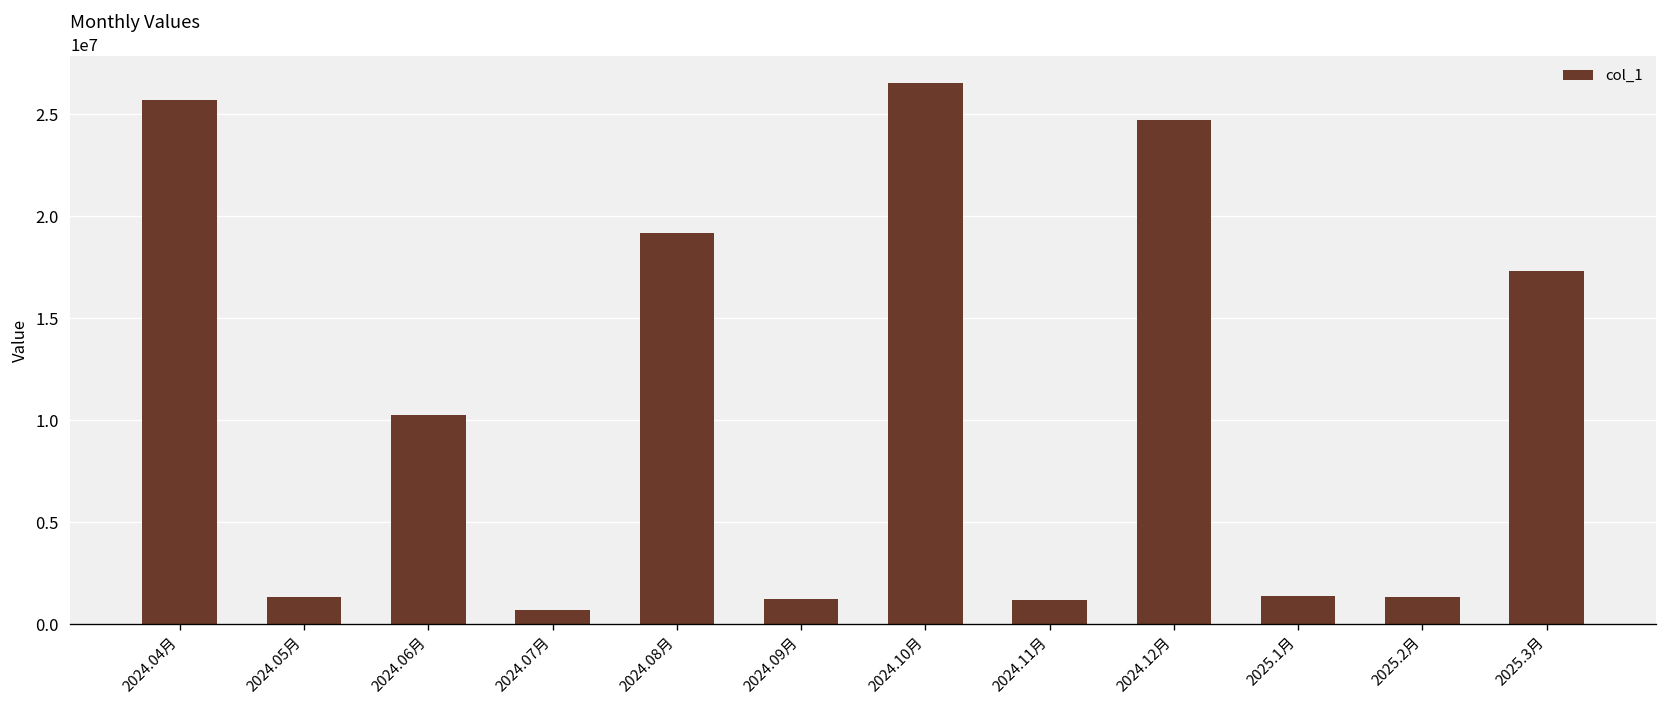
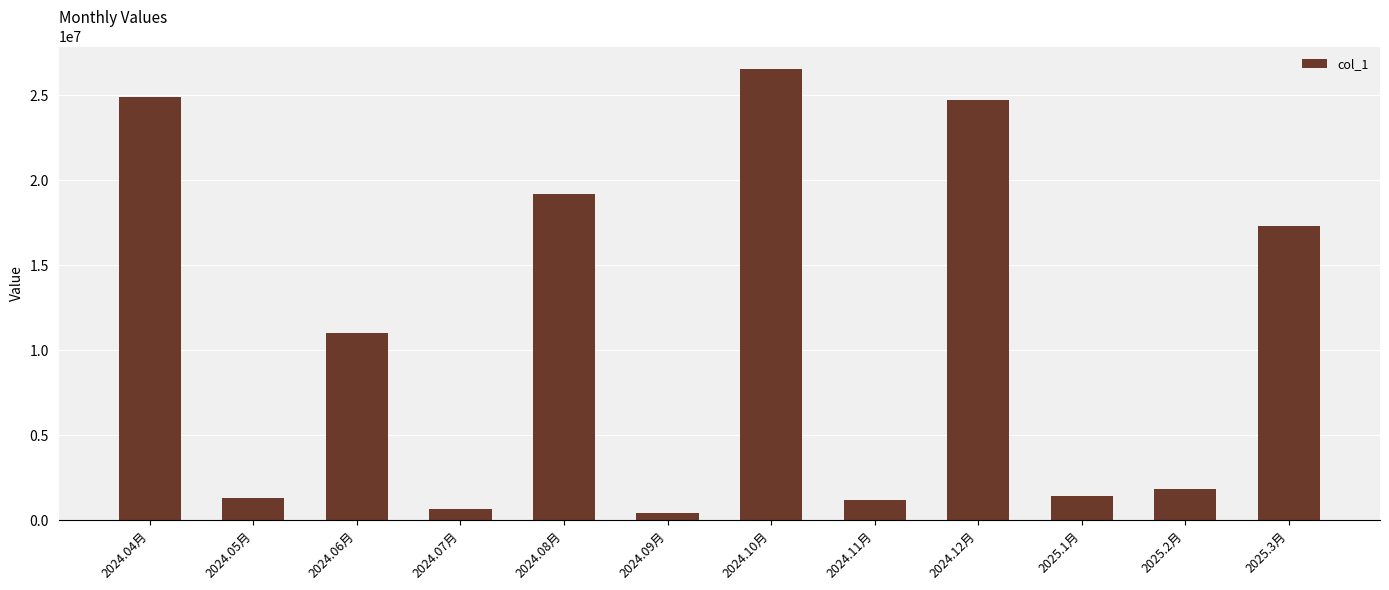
2024.04月: 25700000 -> 24900000
2024.06月: 10200000 -> 11000000
2024.09月: 1300000 -> 400000
2025.2月: 1300000 -> 1800000
